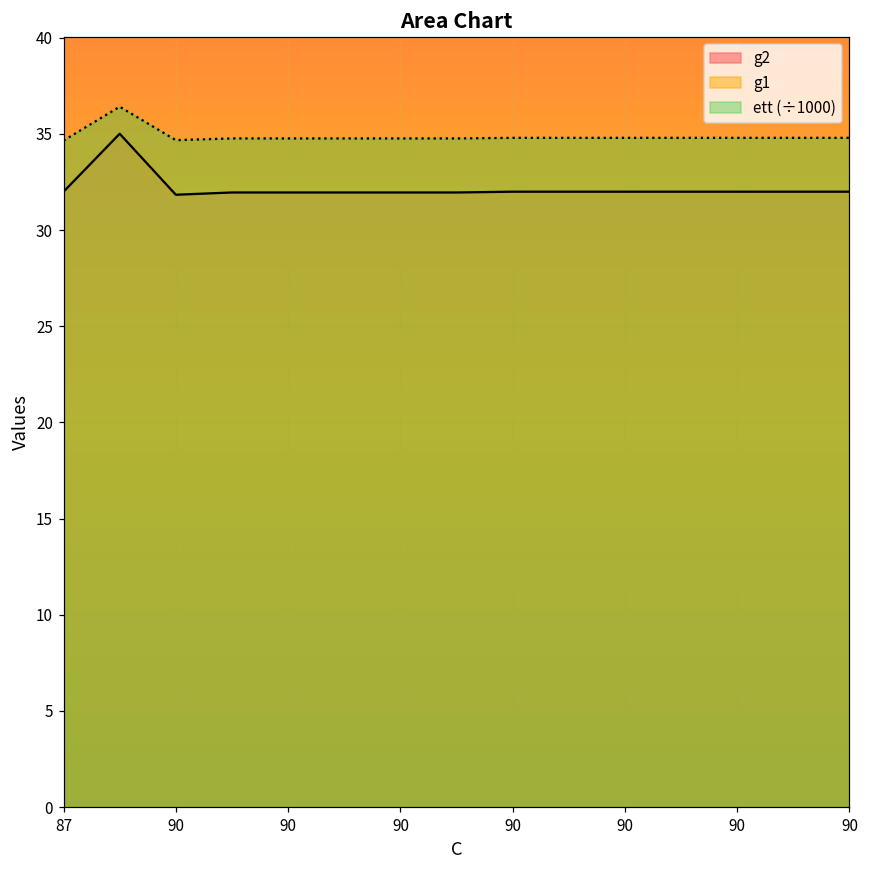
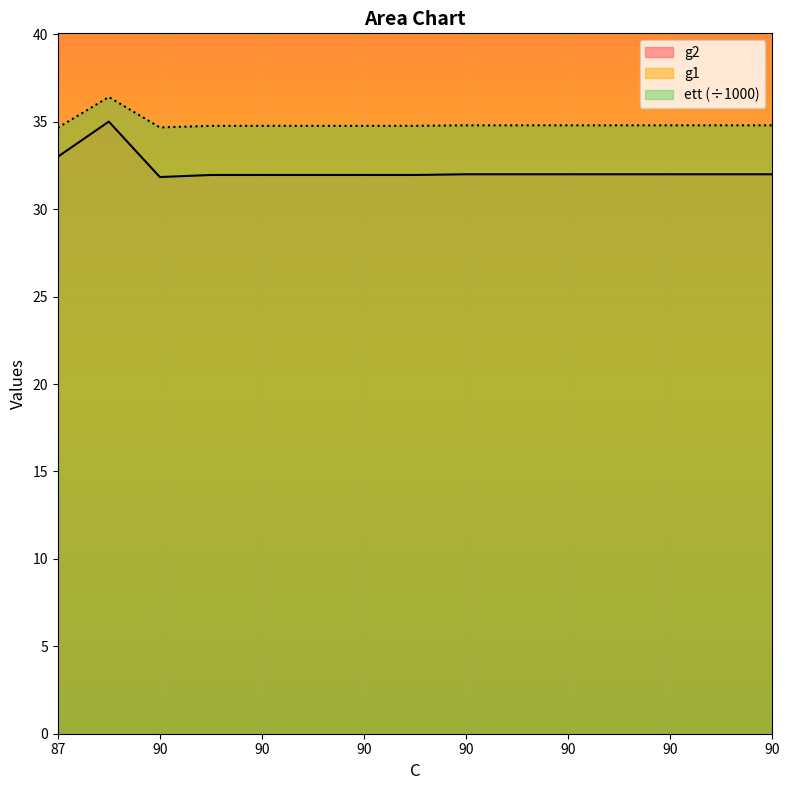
g2, 87: 32 -> 33
